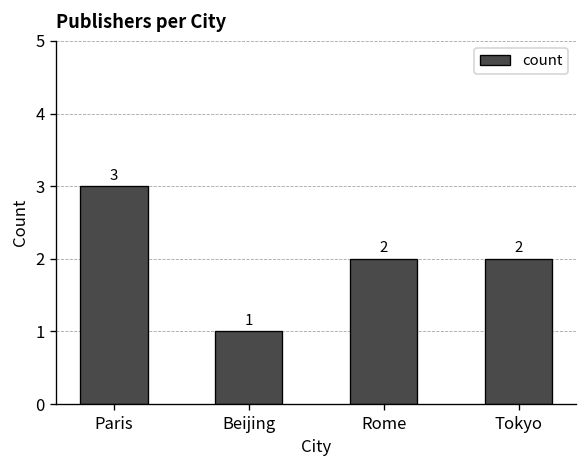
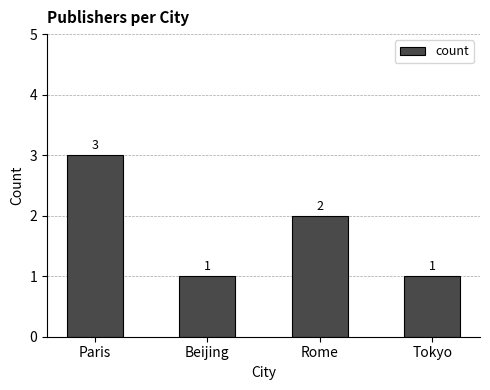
Tokyo: 2 -> 1
